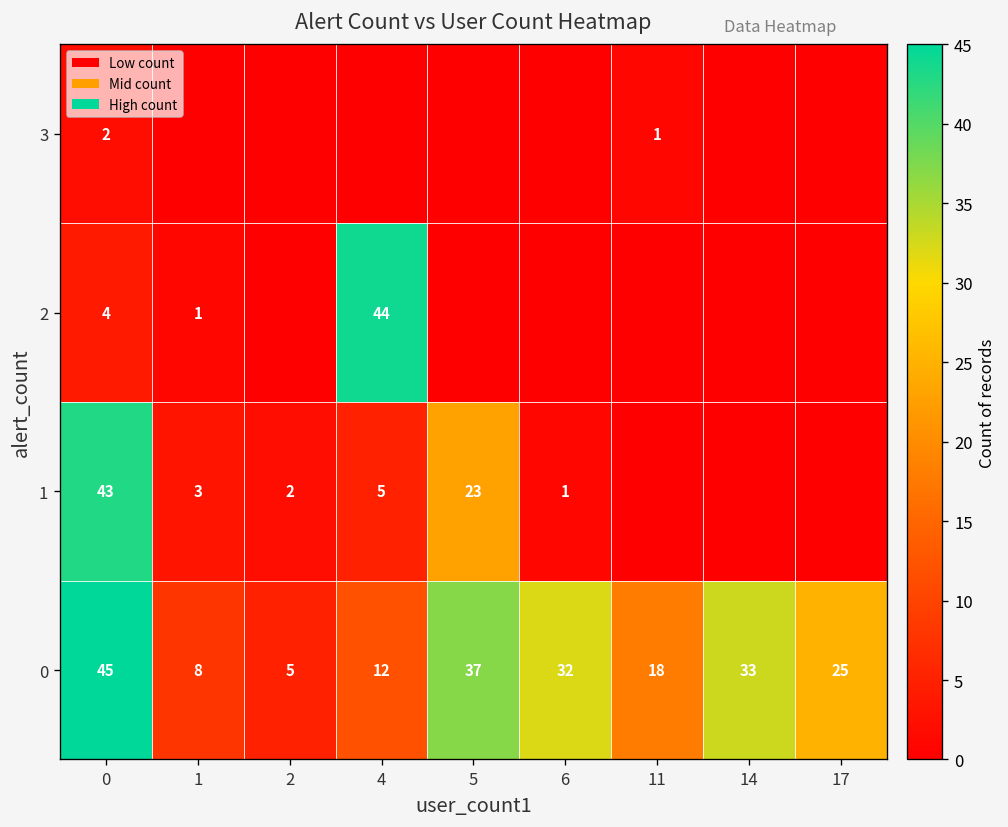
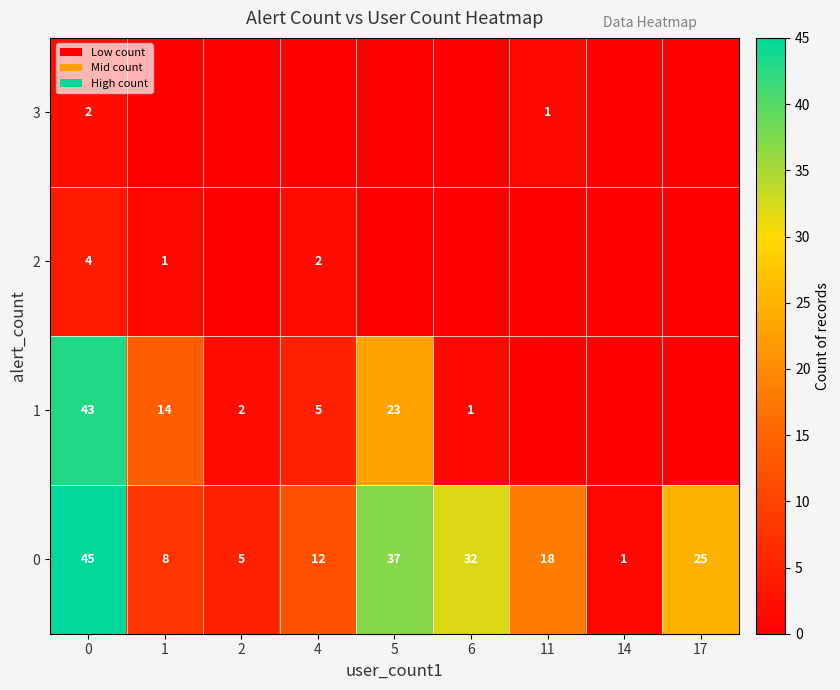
2, 4: 44 -> 2
1, 1: 3 -> 14
0, 14: 33 -> 1
